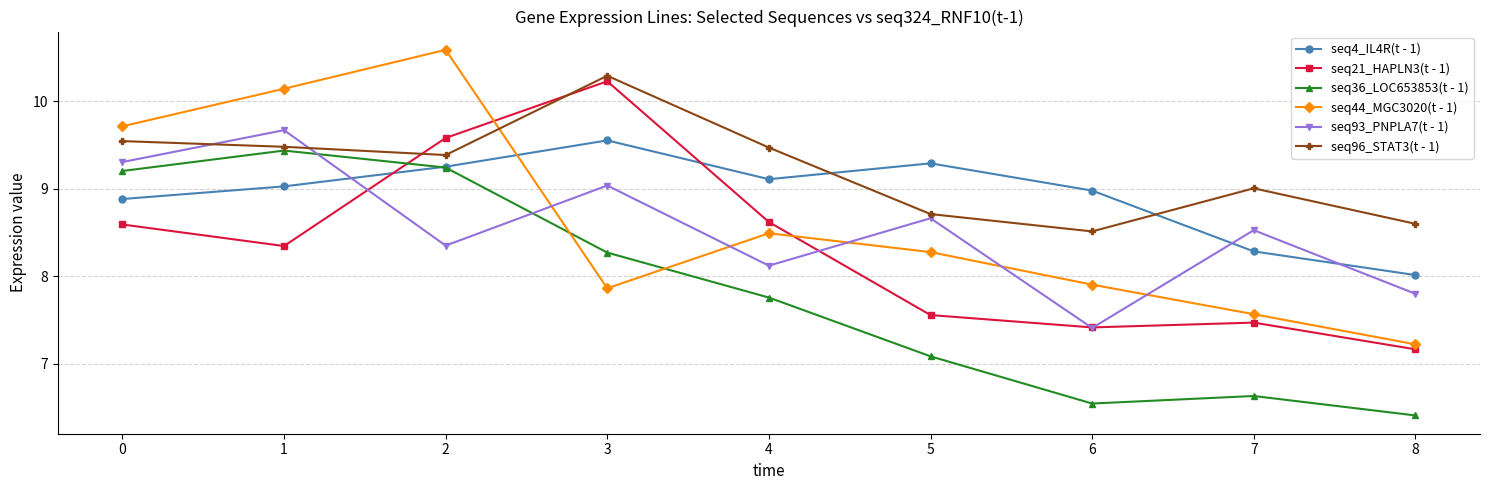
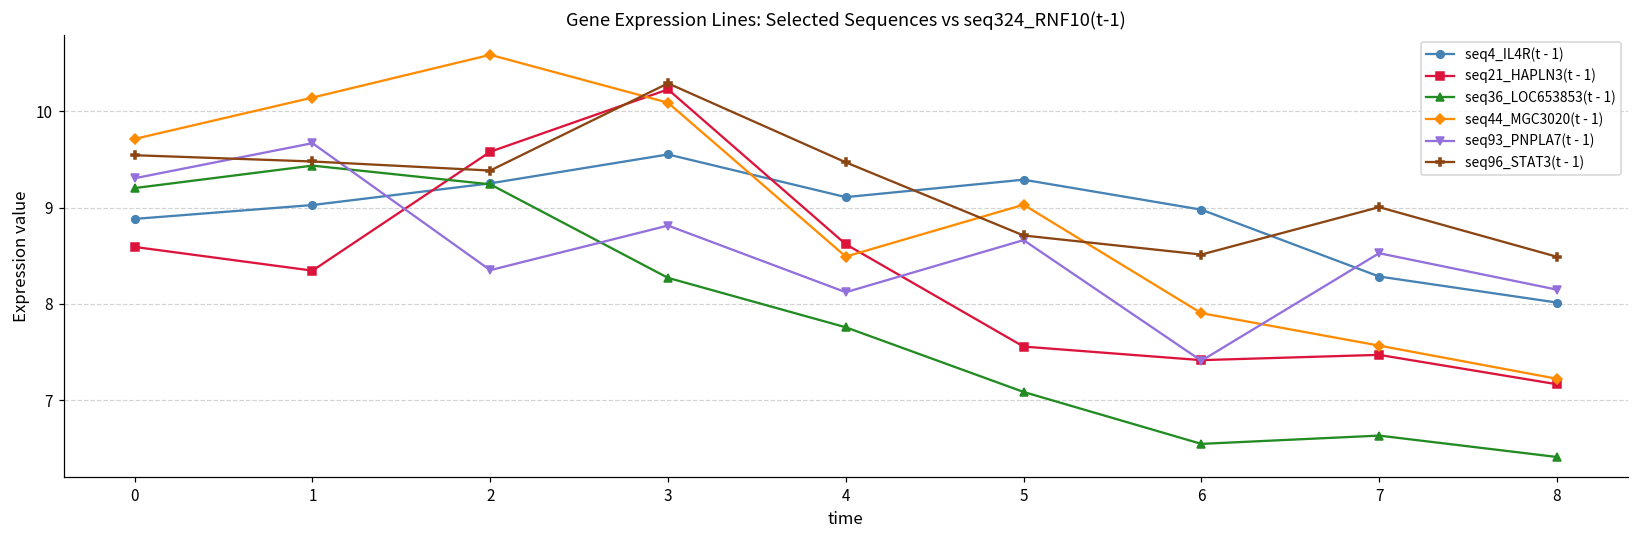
seq44_MGC3020(t - 1), 3: 7.9 -> 10.1
seq93_PNPLA7(t - 1), 3: 9.0 -> 8.8
seq44_MGC3020(t - 1), 5: 8.3 -> 9.0
seq93_PNPLA7(t - 1), 8: 7.8 -> 8.1
seq96_STAT3(t - 1), 8: 8.6 -> 8.5
